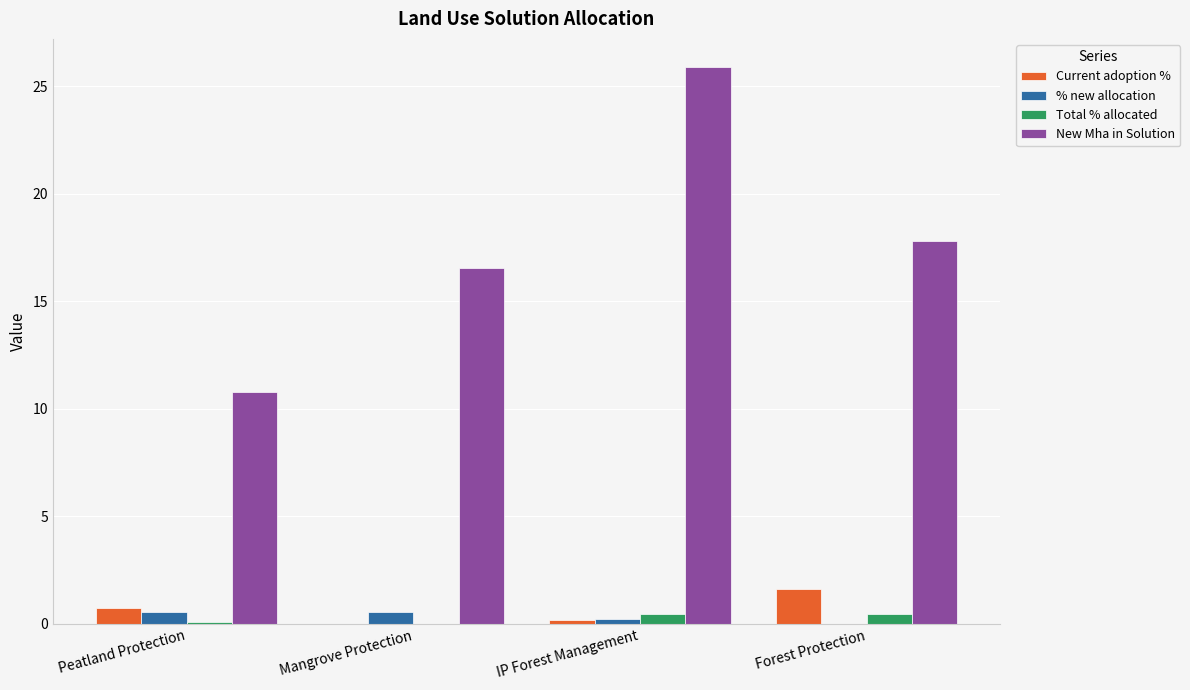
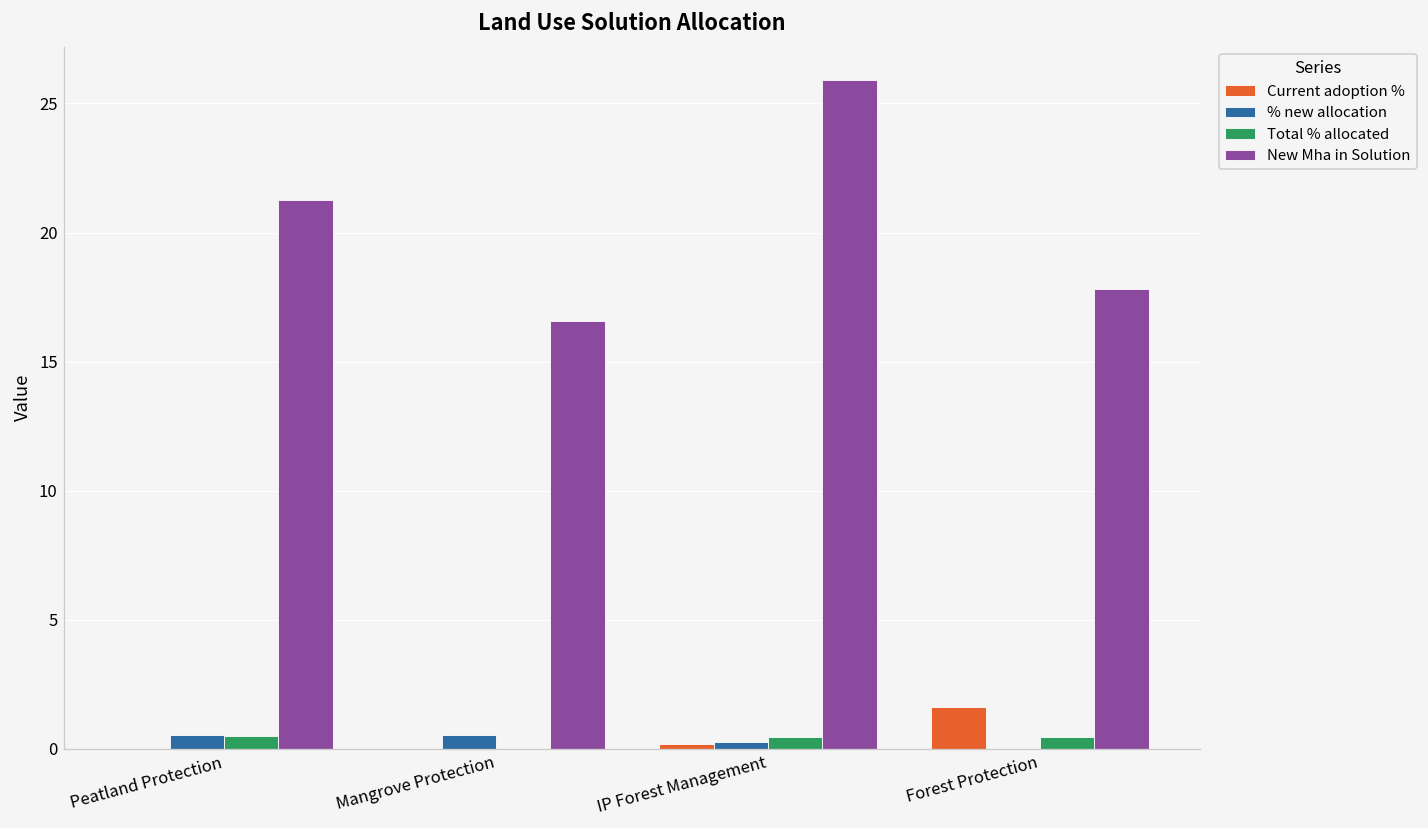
Current adoption %, Peatland Protection: 0.7 -> 0.0
Total % allocated, Peatland Protection: 0.1 -> 0.5
New Mha in Solution, Peatland Protection: 10.8 -> 21.3
